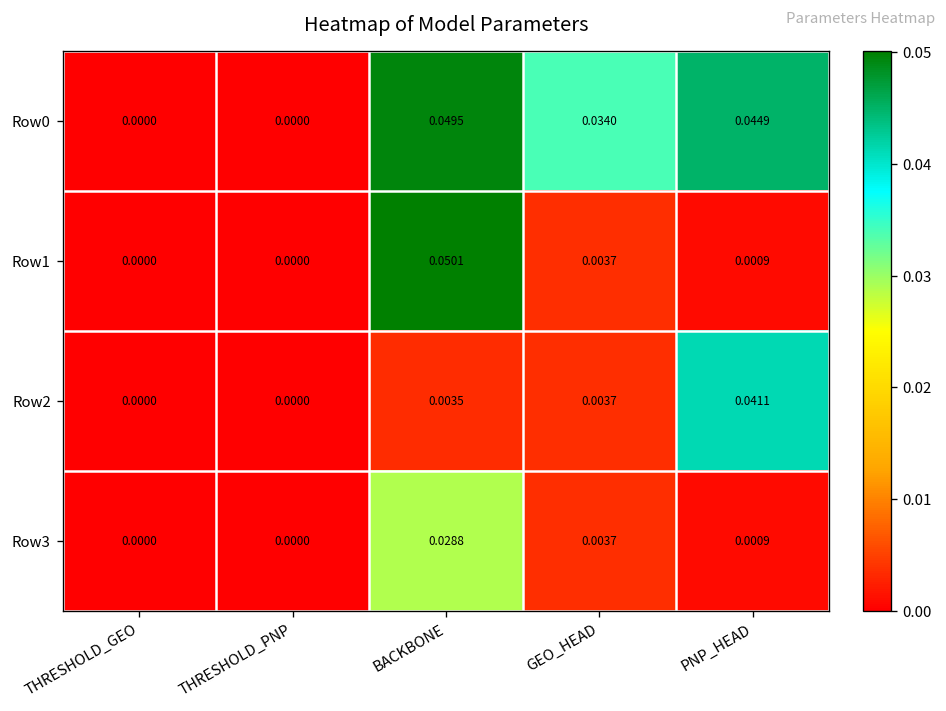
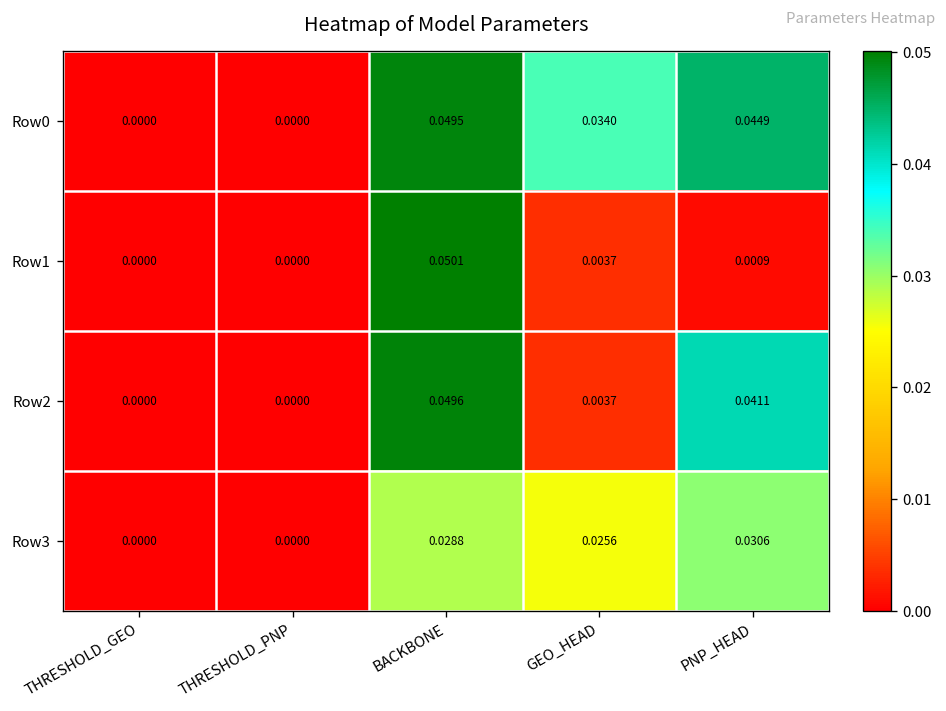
Row2, BACKBONE: 0.0035 -> 0.0496
Row3, GEO_HEAD: 0.0037 -> 0.0256
Row3, PNP_HEAD: 0.0009 -> 0.0306
